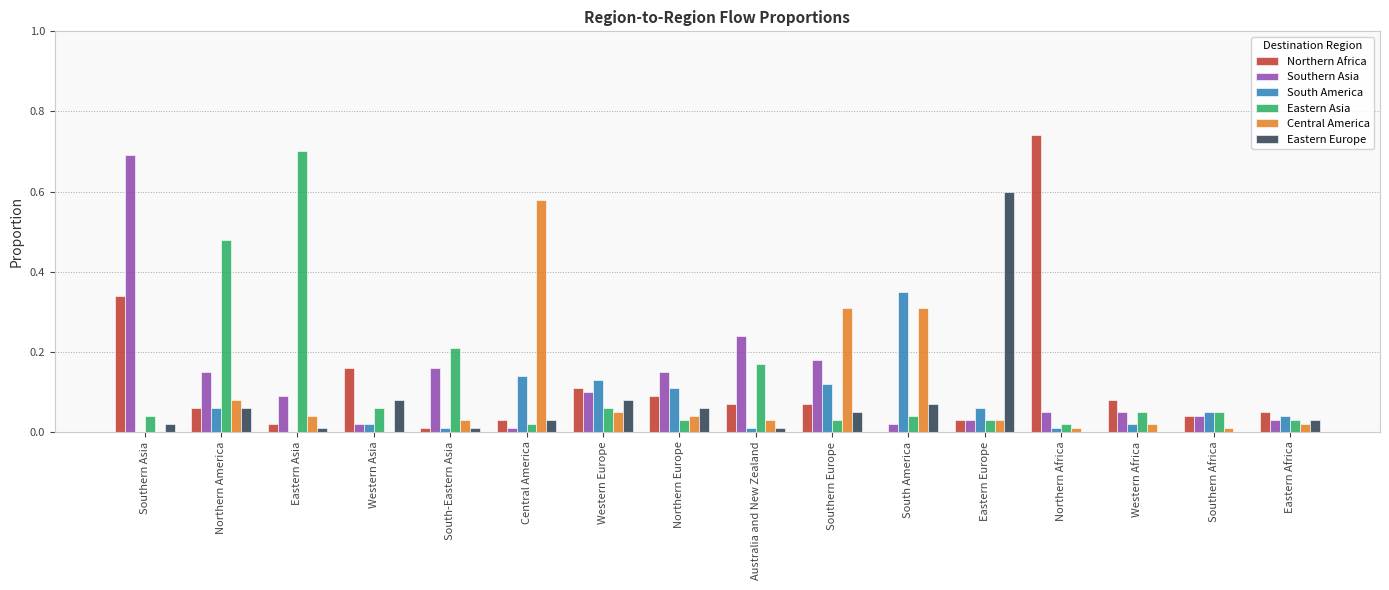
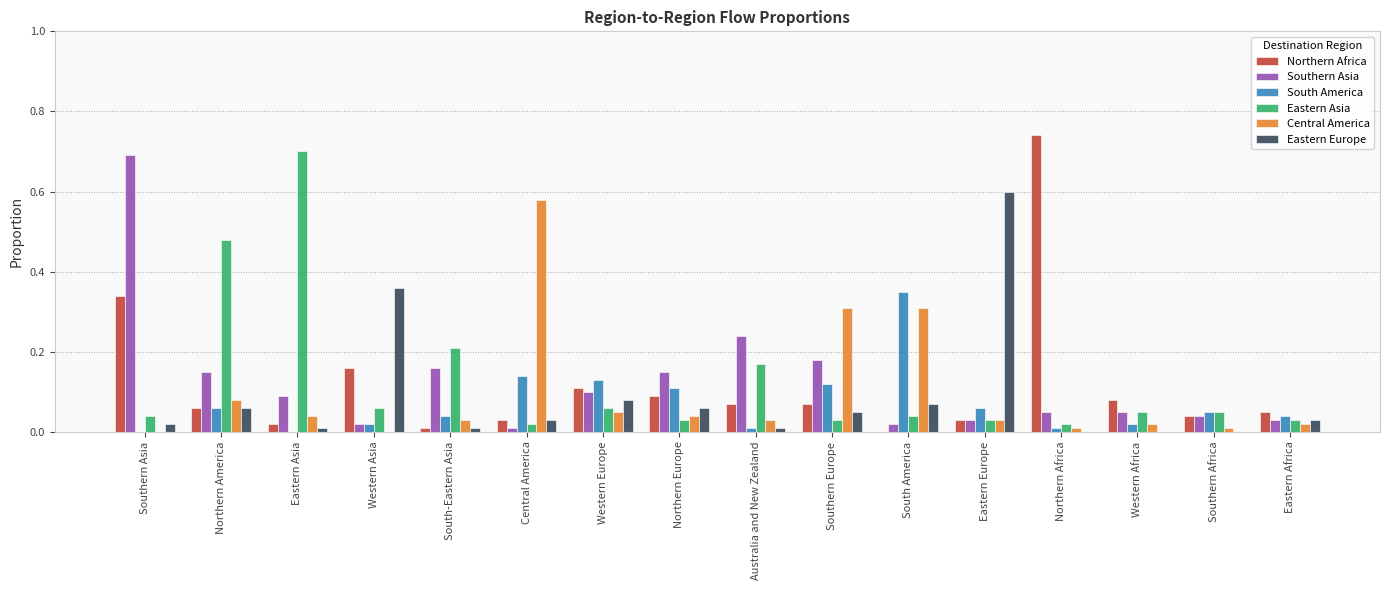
Eastern Europe, Western Asia: 0.08 -> 0.36
South America, South-Eastern Asia: 0.01 -> 0.04
